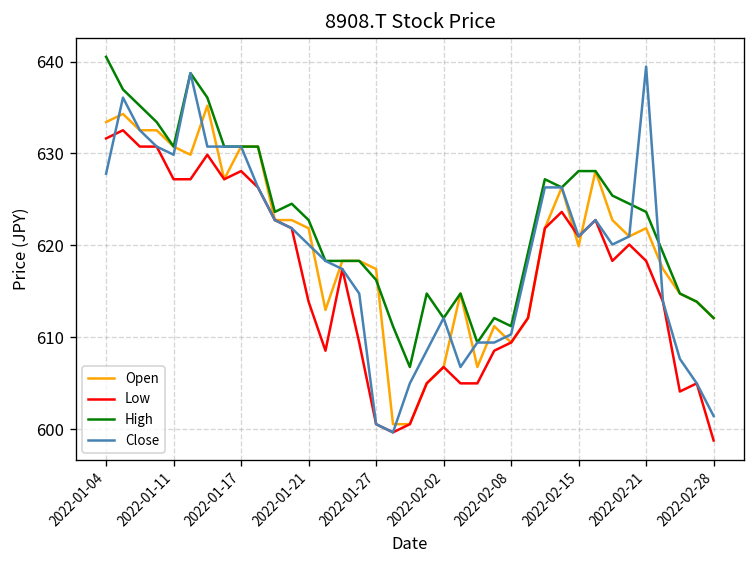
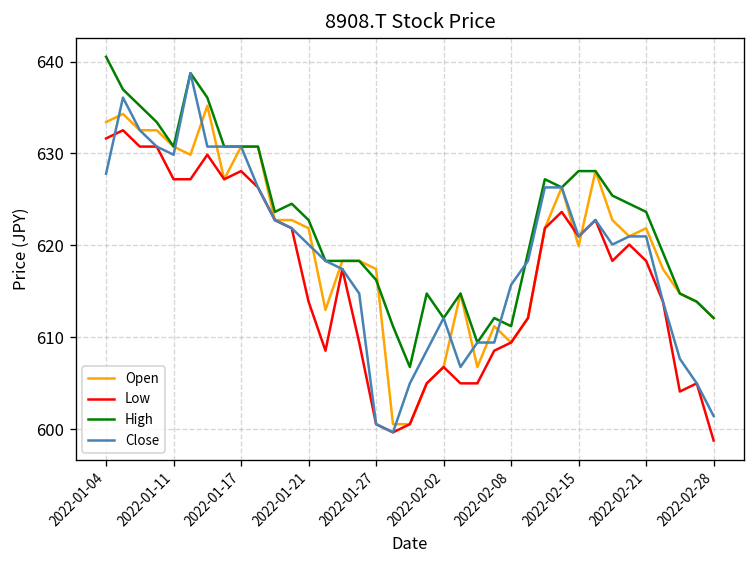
Close, 2022-02-08: 610 -> 616
Close, 2022-02-21: 639 -> 621
